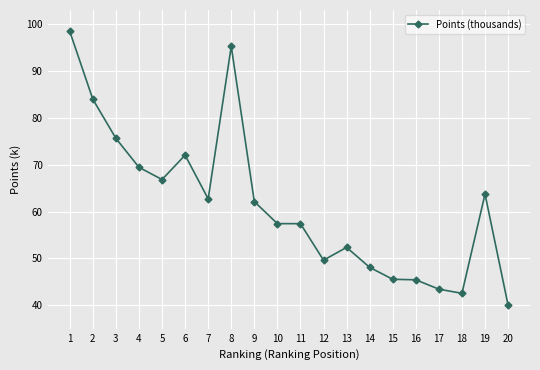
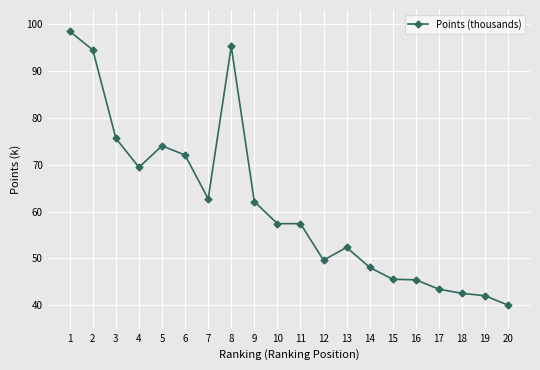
2: 84 -> 94
5: 67 -> 74
19: 64 -> 42
